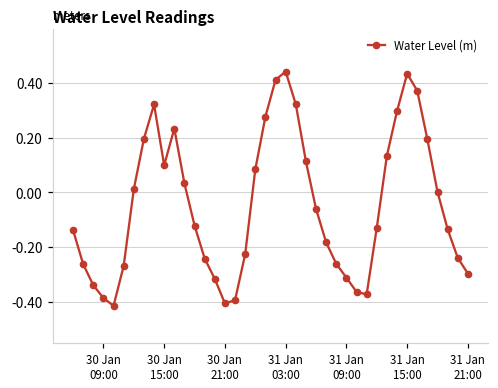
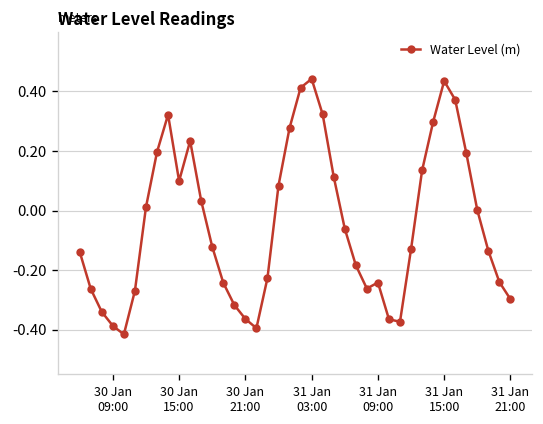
30 Jan 21:00: -0.41 -> -0.36
31 Jan 09:00: -0.31 -> -0.24
